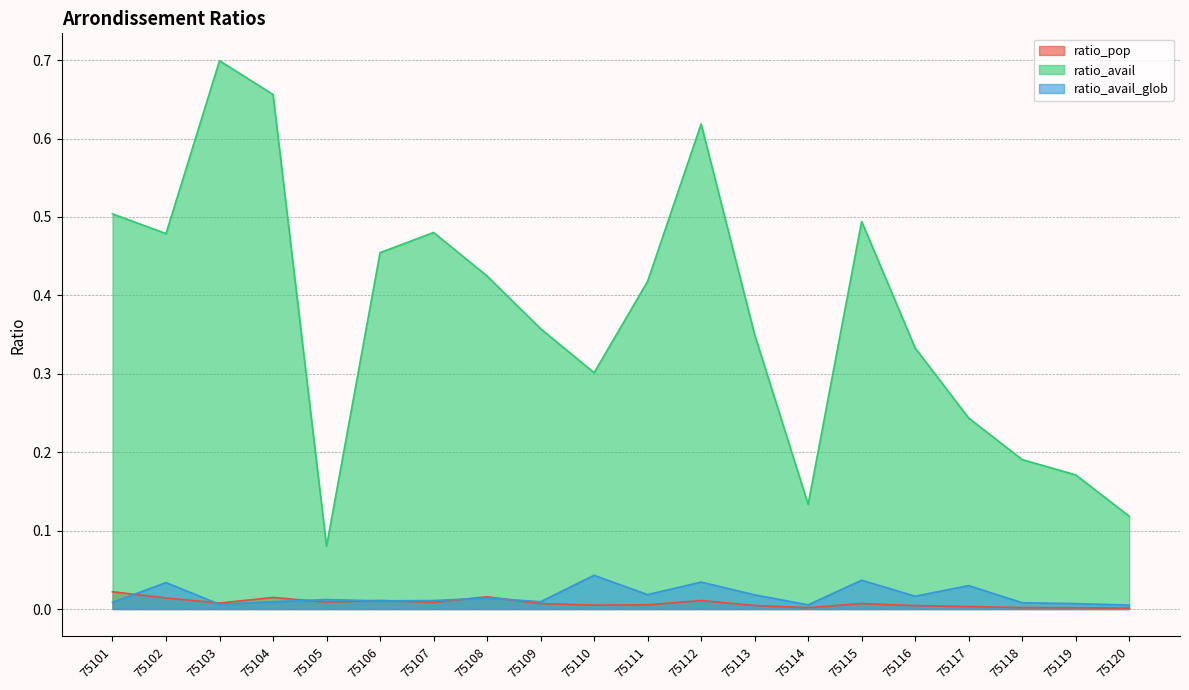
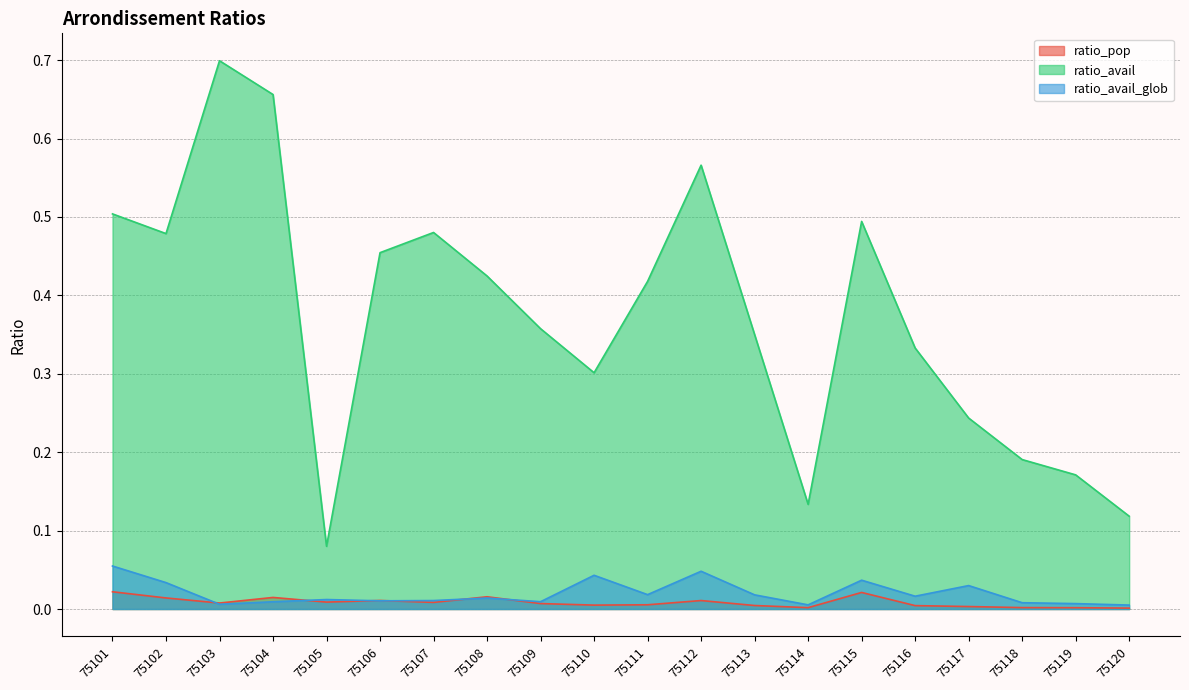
ratio_avail_glob, 75101: 0.01 -> 0.05
ratio_avail, 75112: 0.62 -> 0.57
ratio_avail_glob, 75112: 0.03 -> 0.05
ratio_pop, 75115: 0.01 -> 0.02
